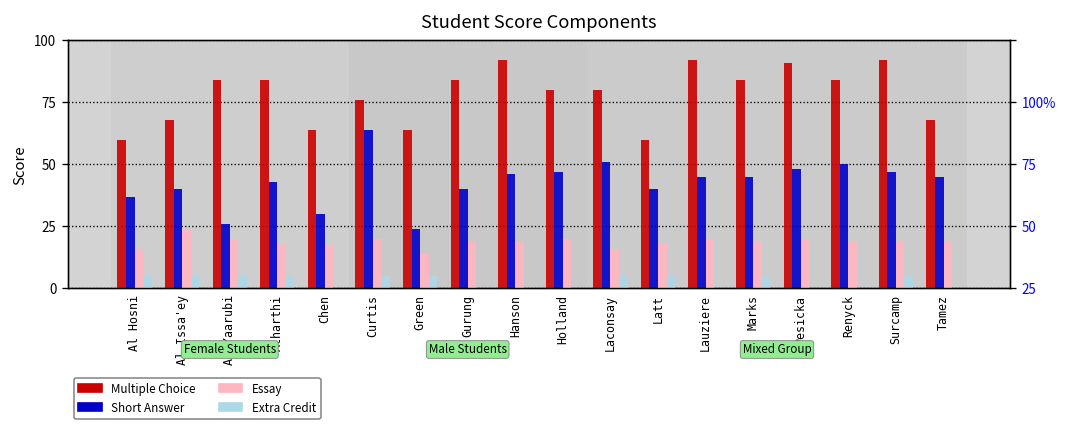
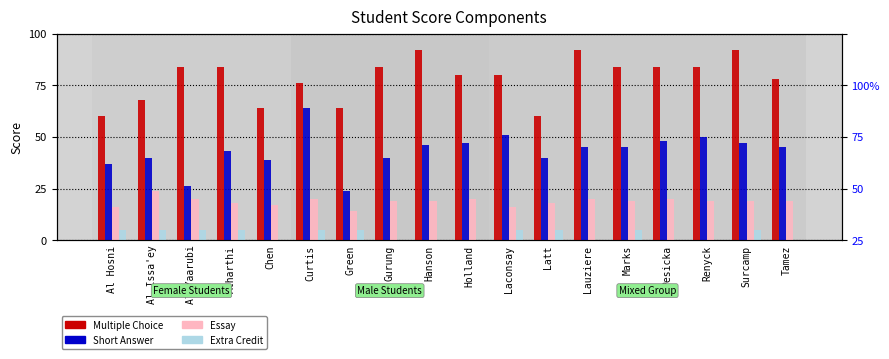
Short Answer, Chen: 30 -> 39
Multiple Choice, Pesicka: 91 -> 84
Multiple Choice, Tamez: 68 -> 78
